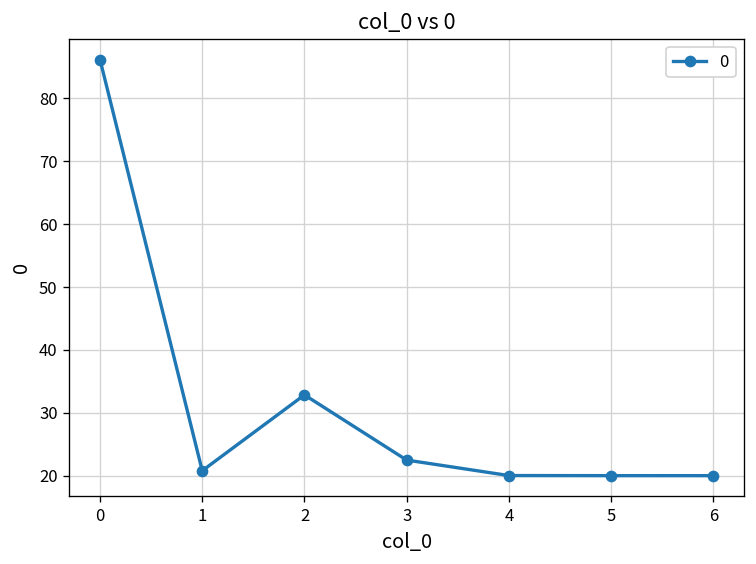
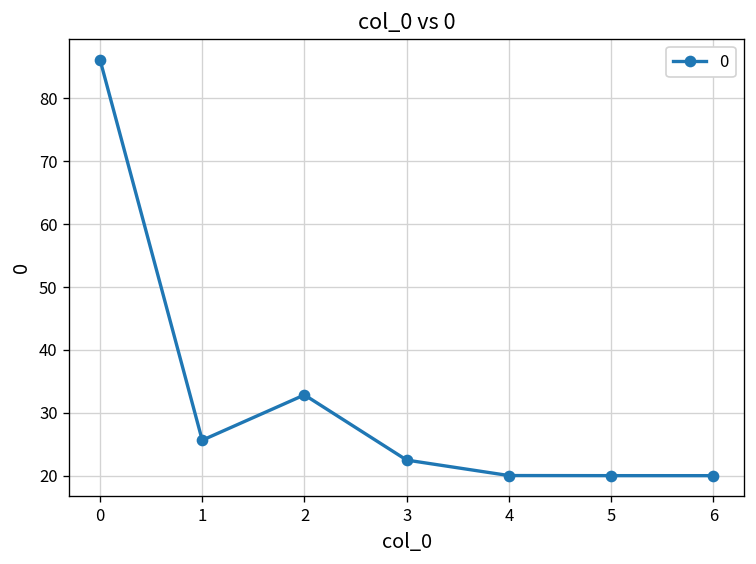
1: 21 -> 26
